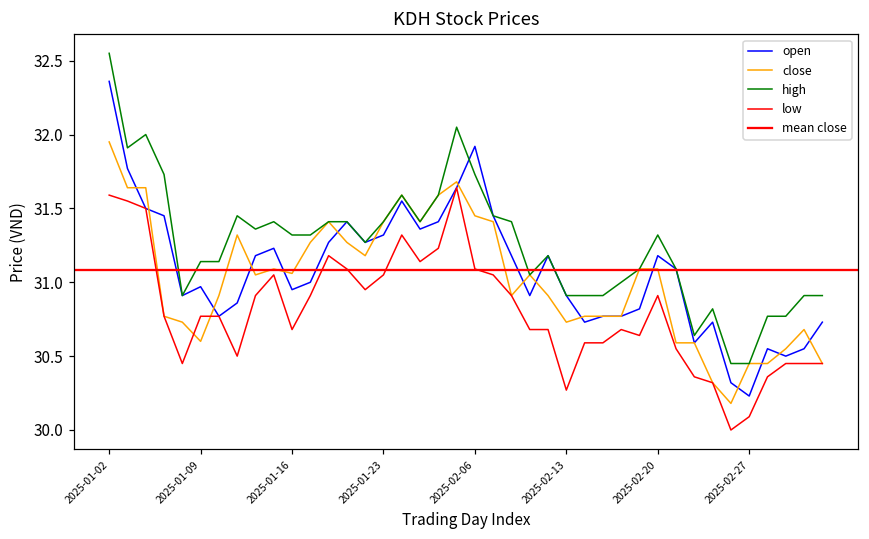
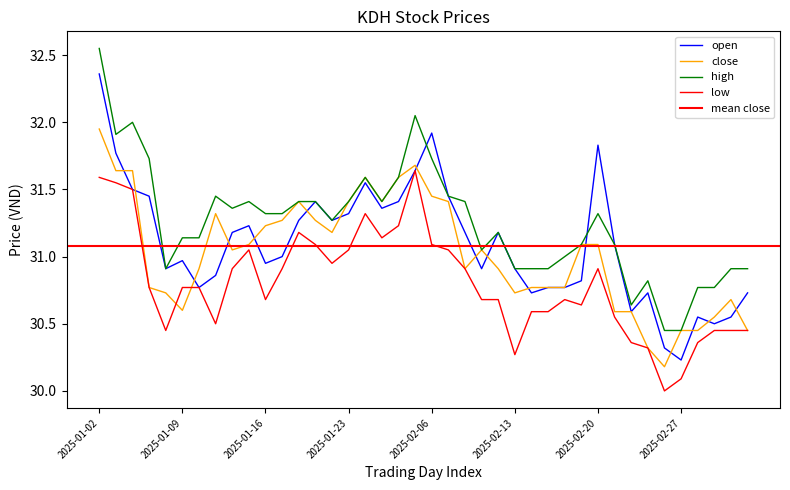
close, 2025-01-16: 31.06 -> 31.23
open, 2025-02-20: 31.18 -> 31.83
